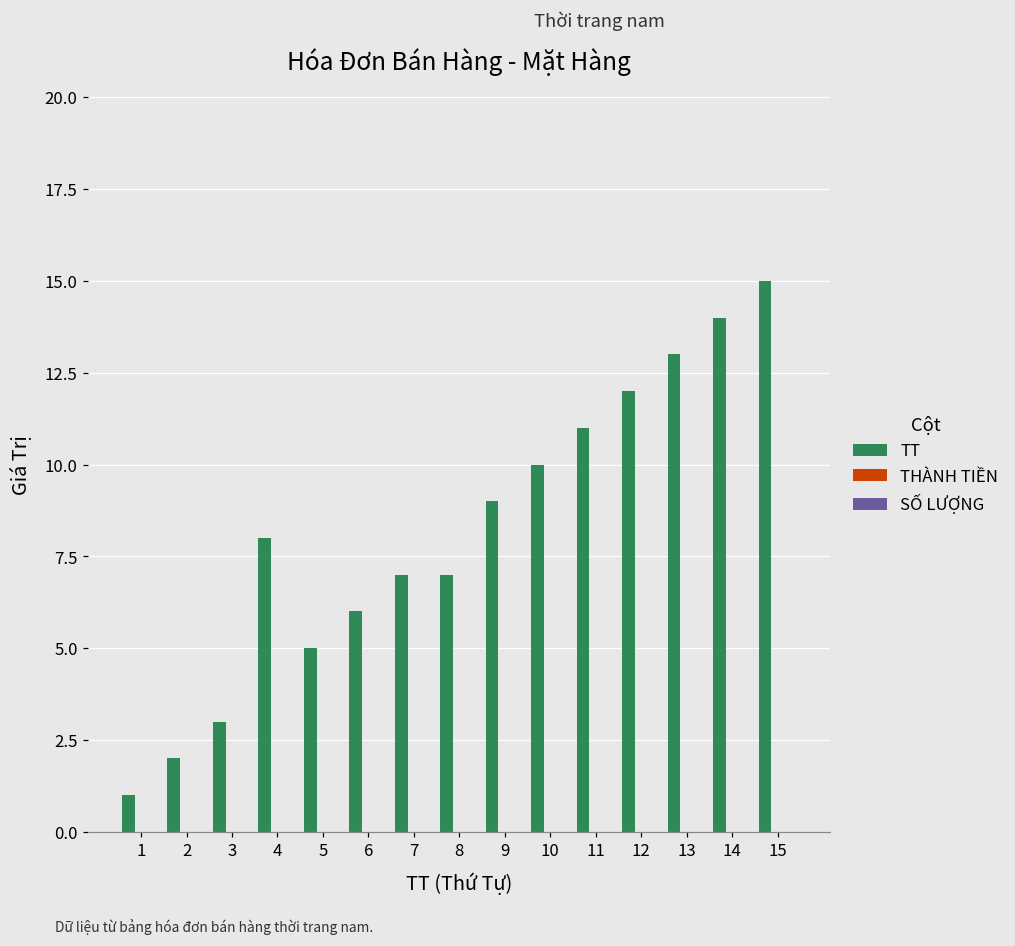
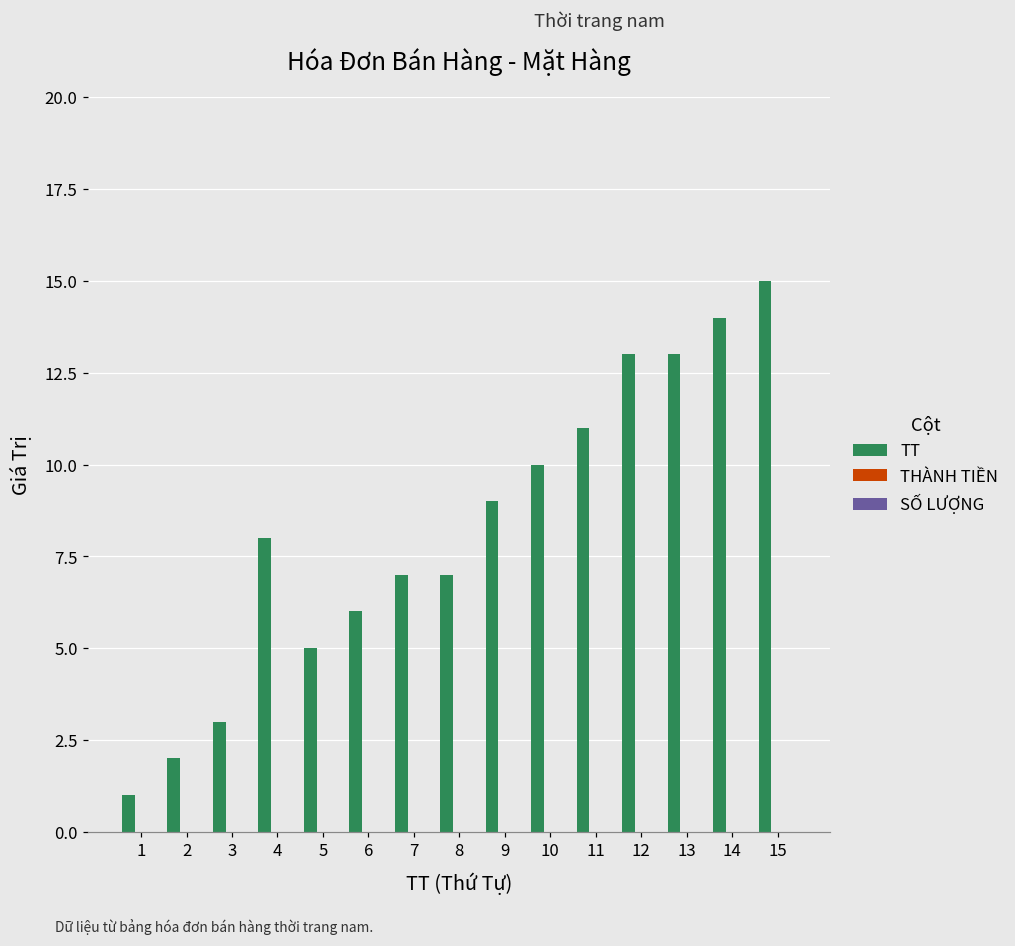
TT, 12: 12 -> 13
